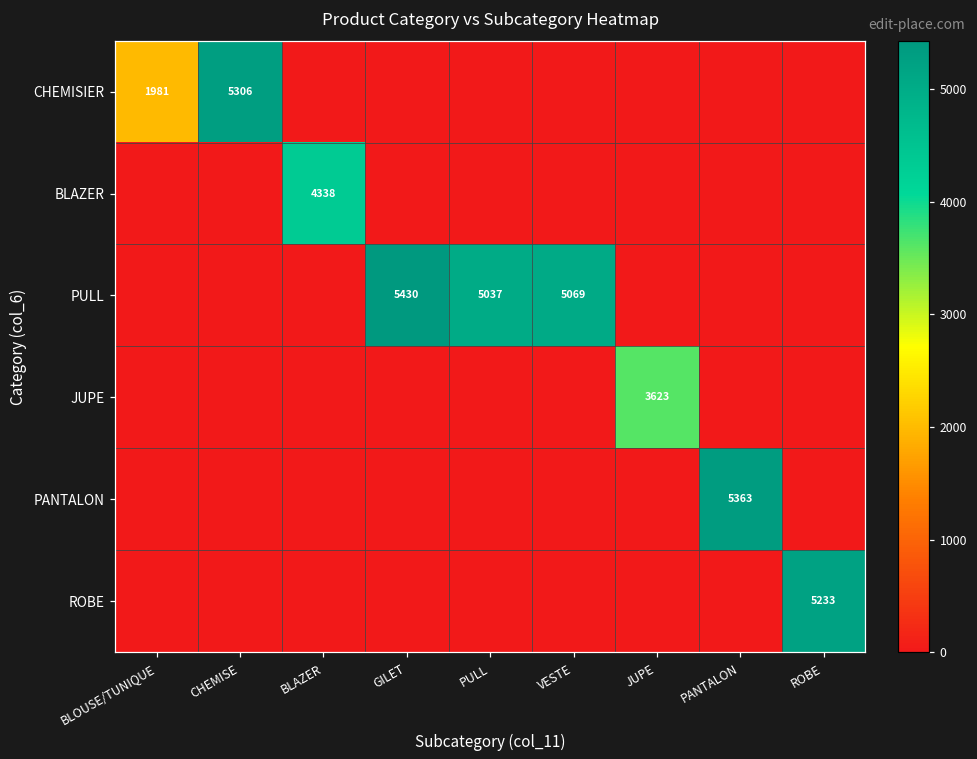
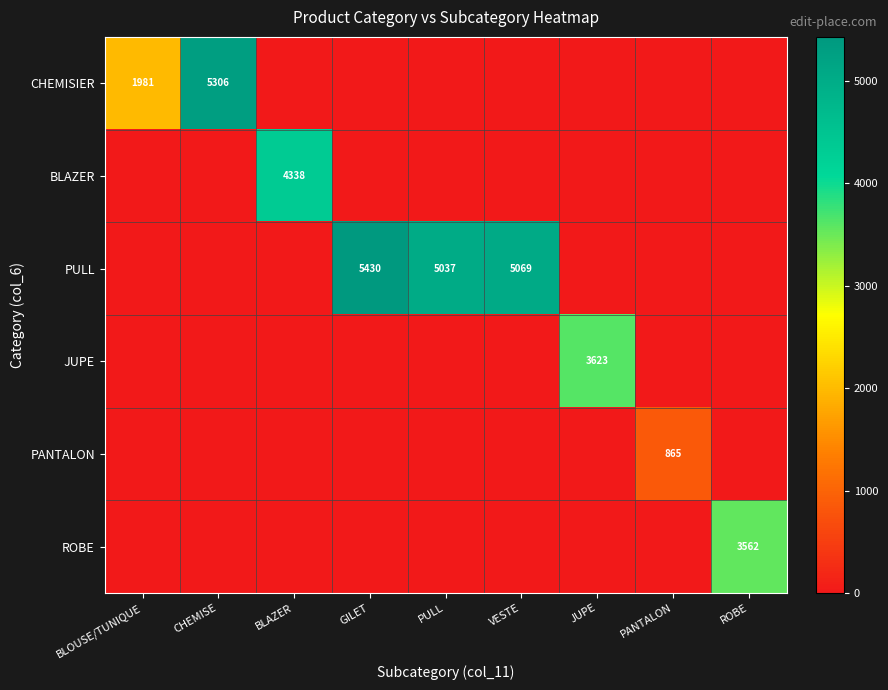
PANTALON, PANTALON: 5363 -> 865
ROBE, ROBE: 5233 -> 3562
